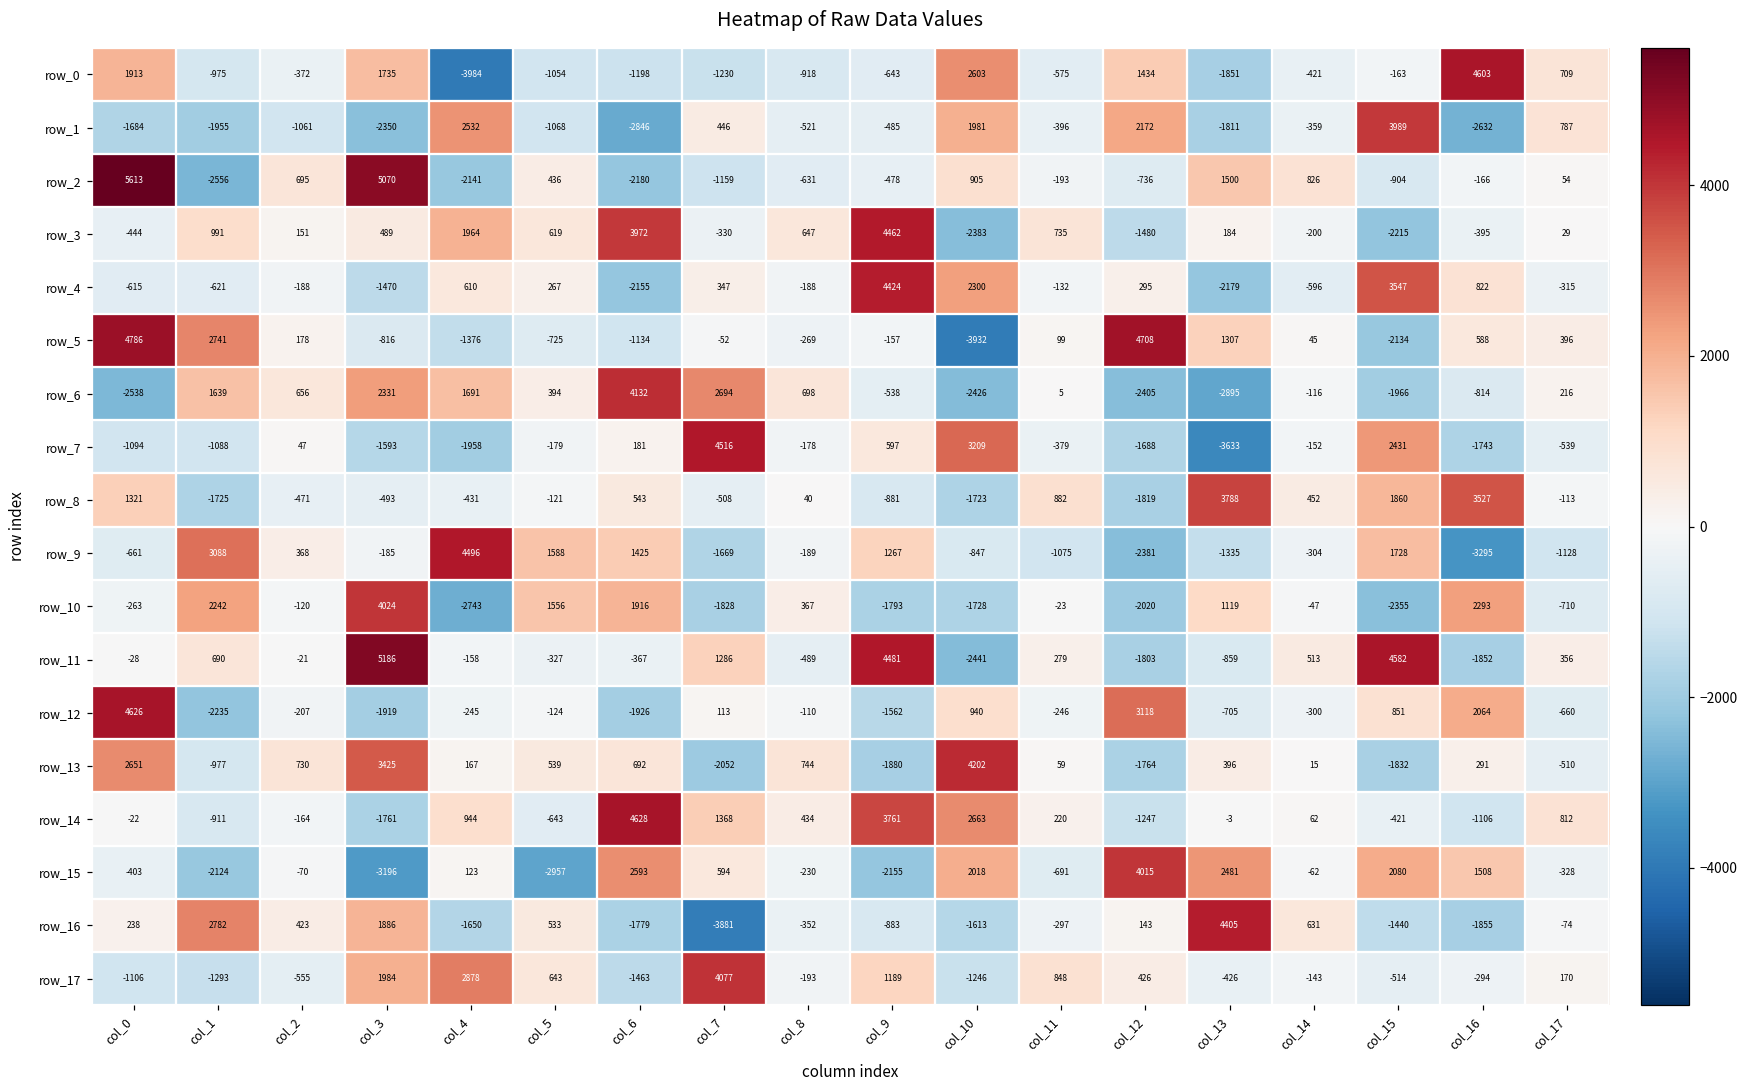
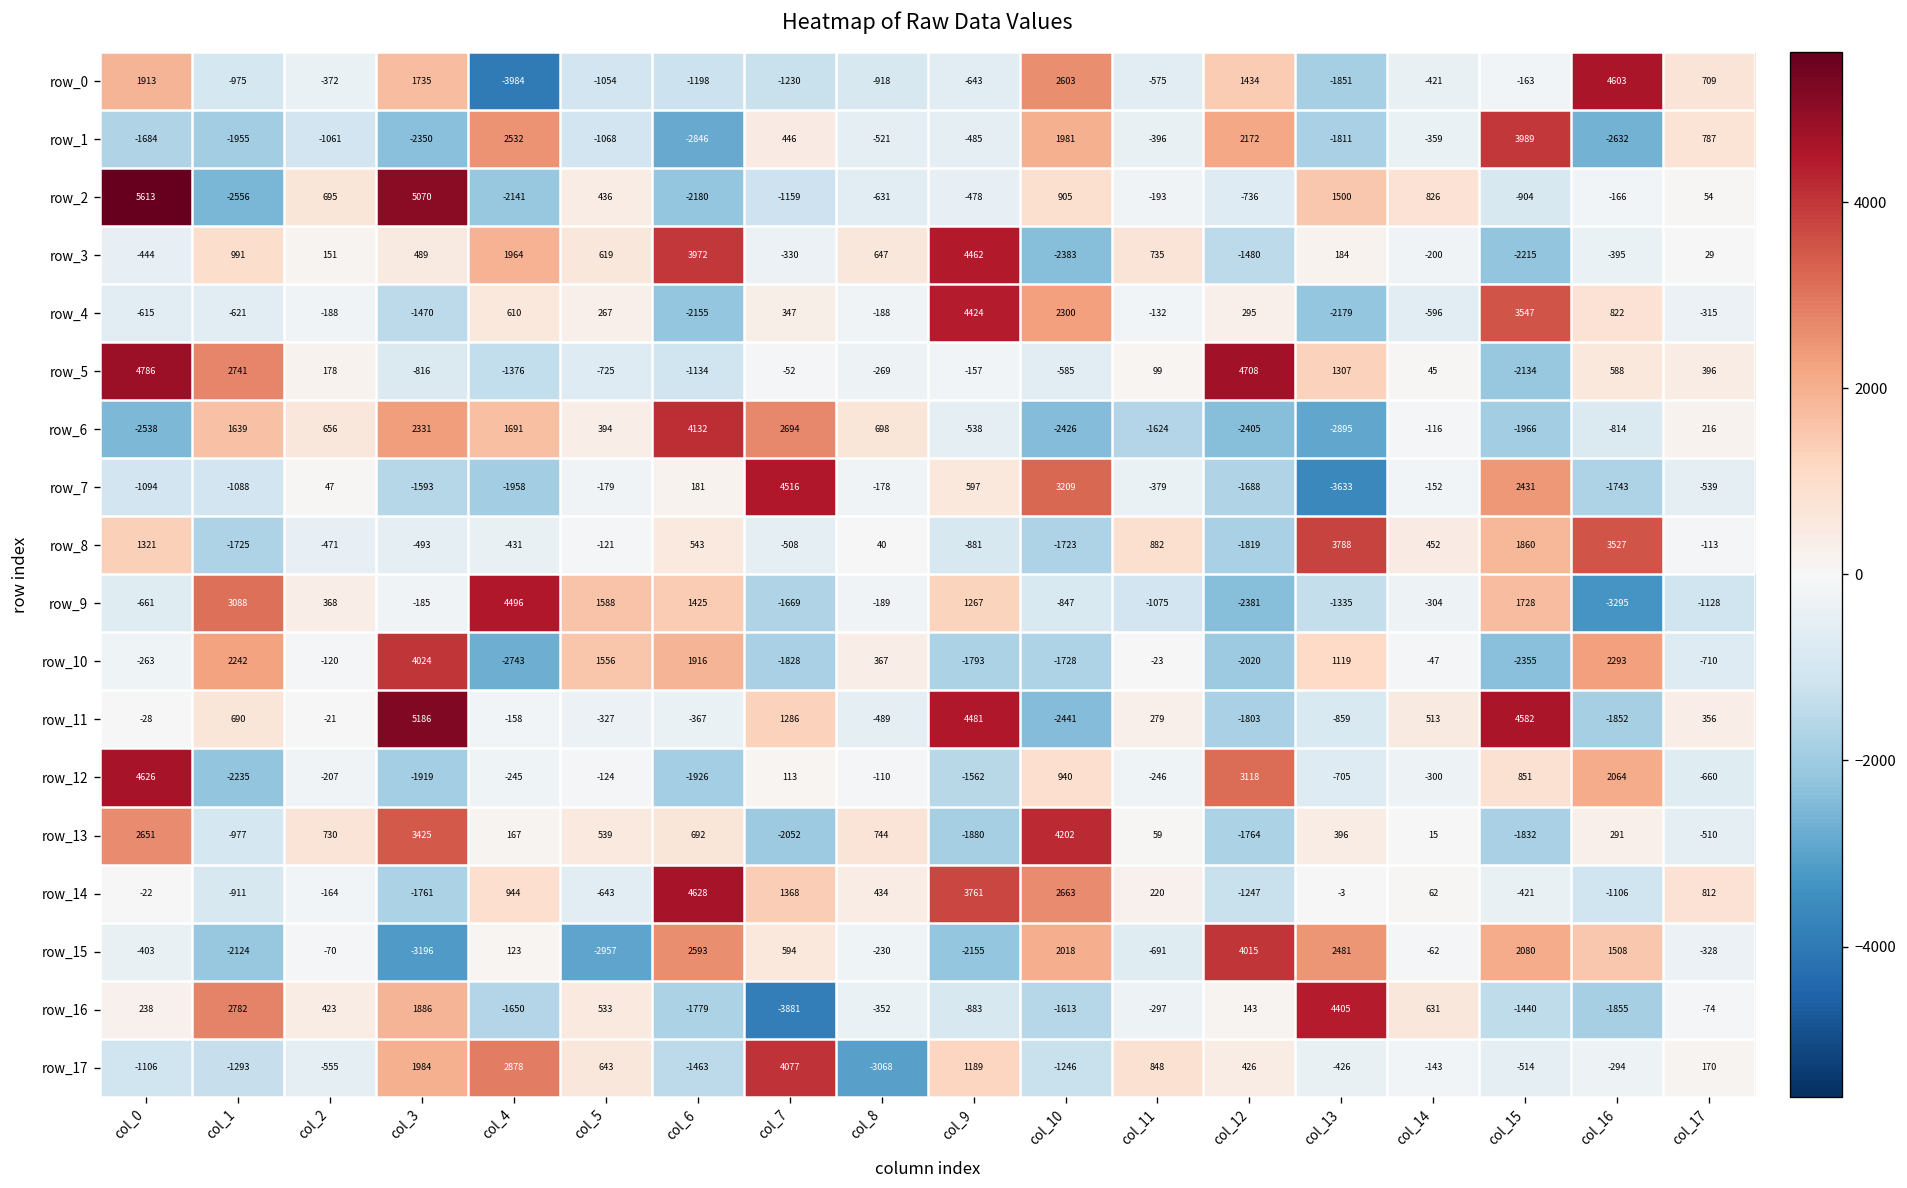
row_5, col_10: -3932 -> -585
row_6, col_11: 5 -> -1624
row_17, col_8: -193 -> -3068
